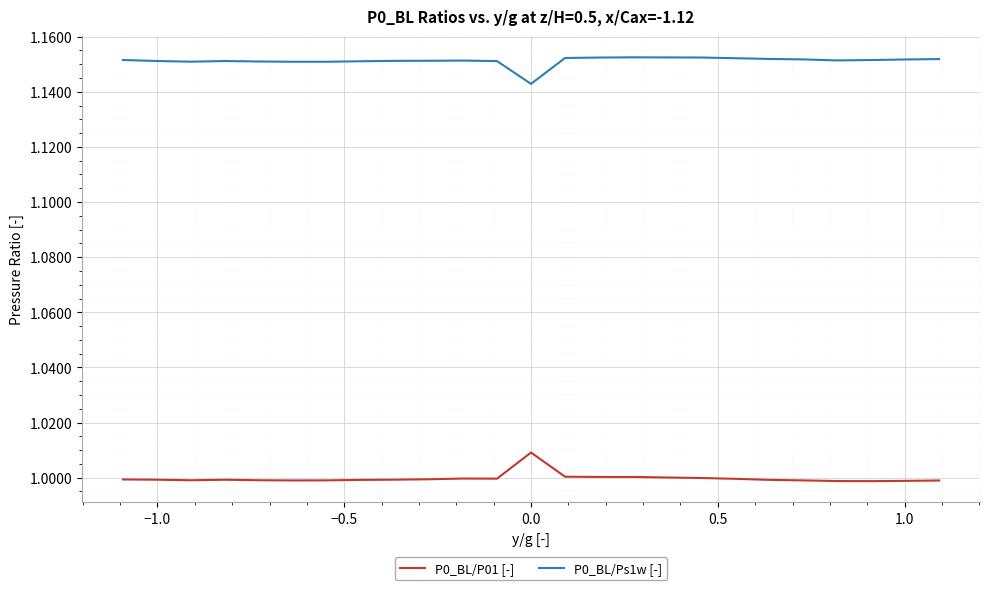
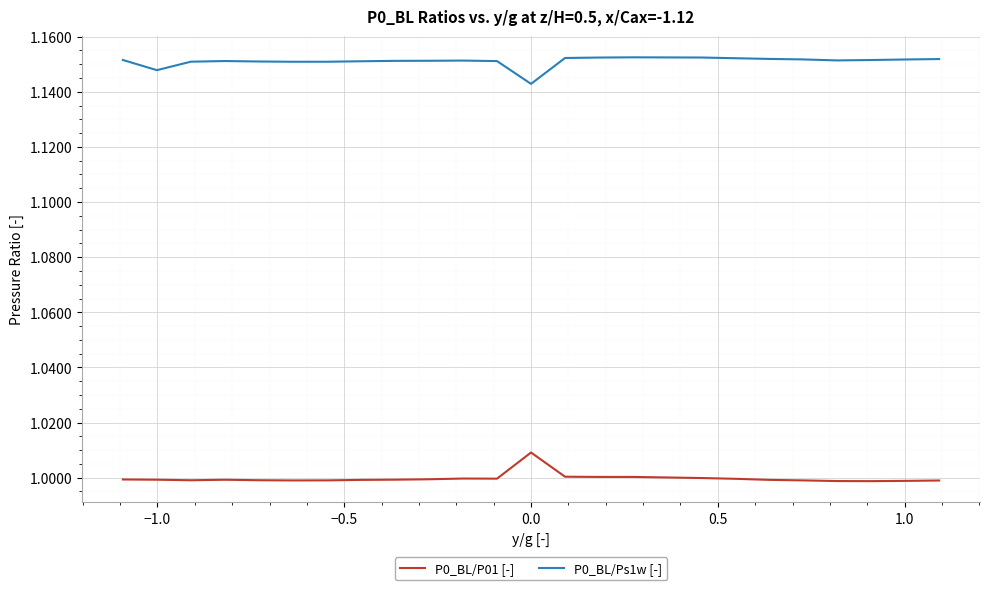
P0_BL/Ps1w [-], −1.0: 1.151 -> 1.148
